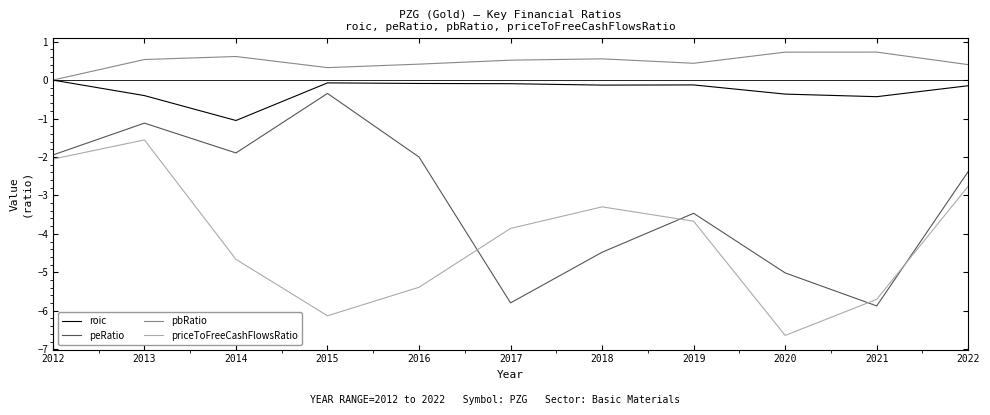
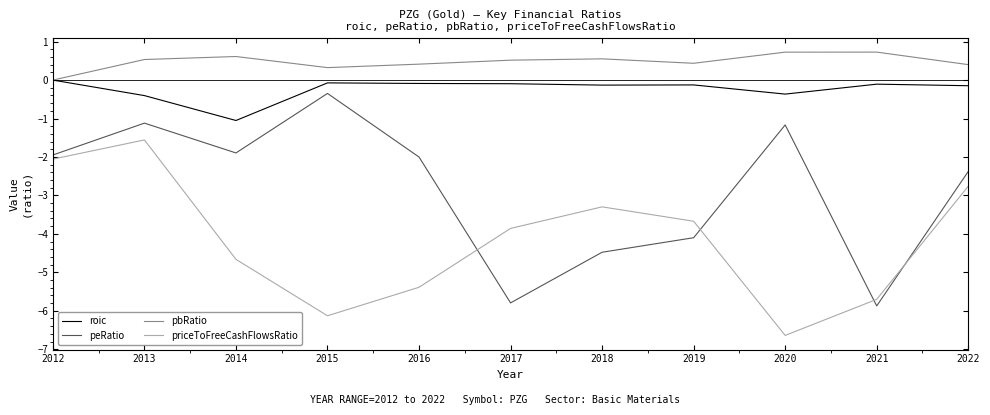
peRatio, 2019: -3.5 -> -4.1
peRatio, 2020: -5.0 -> -1.2
roic, 2021: -0.4 -> -0.1
